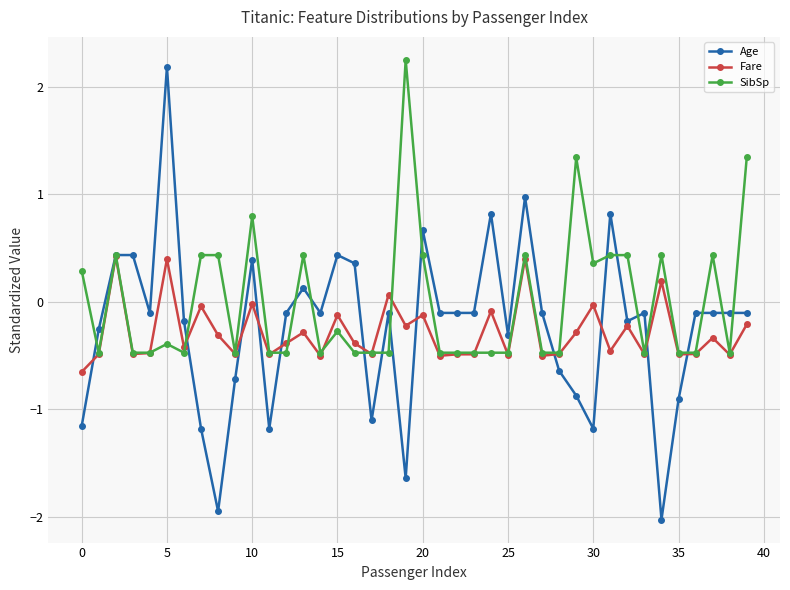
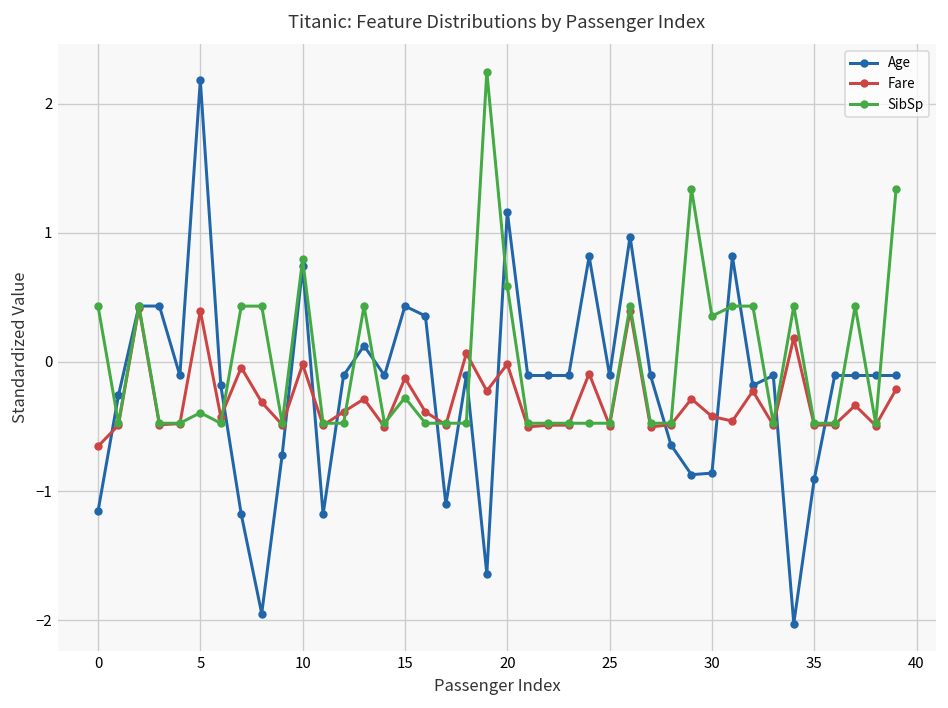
SibSp, 0: 0.29 -> 0.43
Age, 10: 0.39 -> 0.74
Age, 20: 0.66 -> 1.17
Fare, 20: -0.12 -> -0.02
SibSp, 20: 0.43 -> 0.59
Age, 25: -0.31 -> -0.10
Age, 30: -1.18 -> -0.86
Fare, 30: -0.03 -> -0.42
